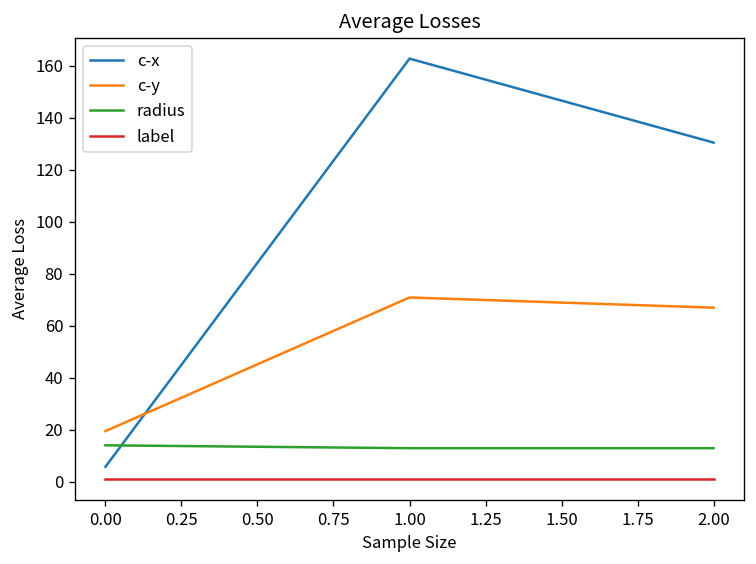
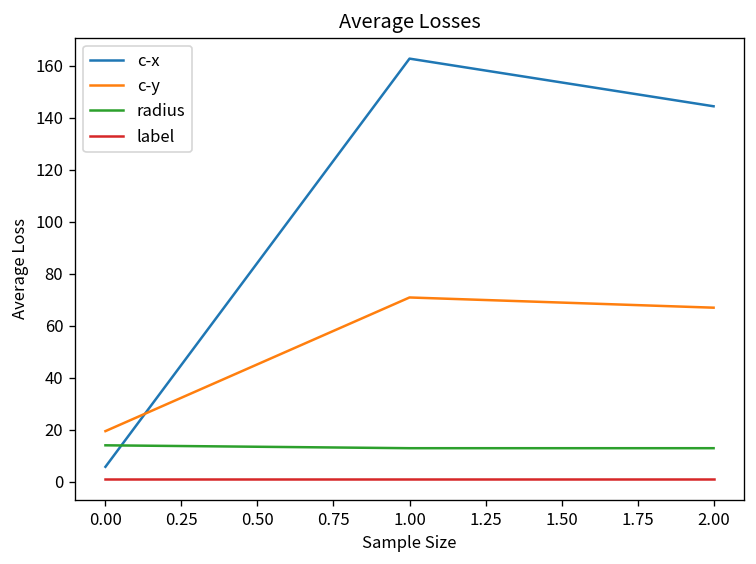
c-x, 2.00: 130 -> 144
